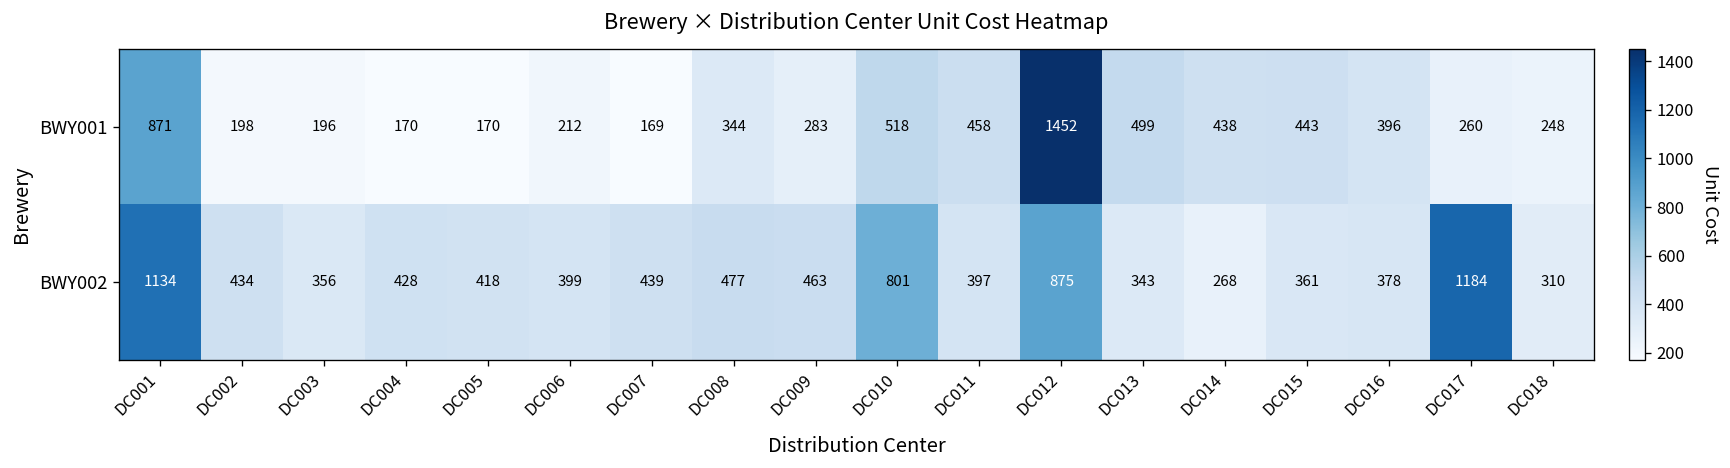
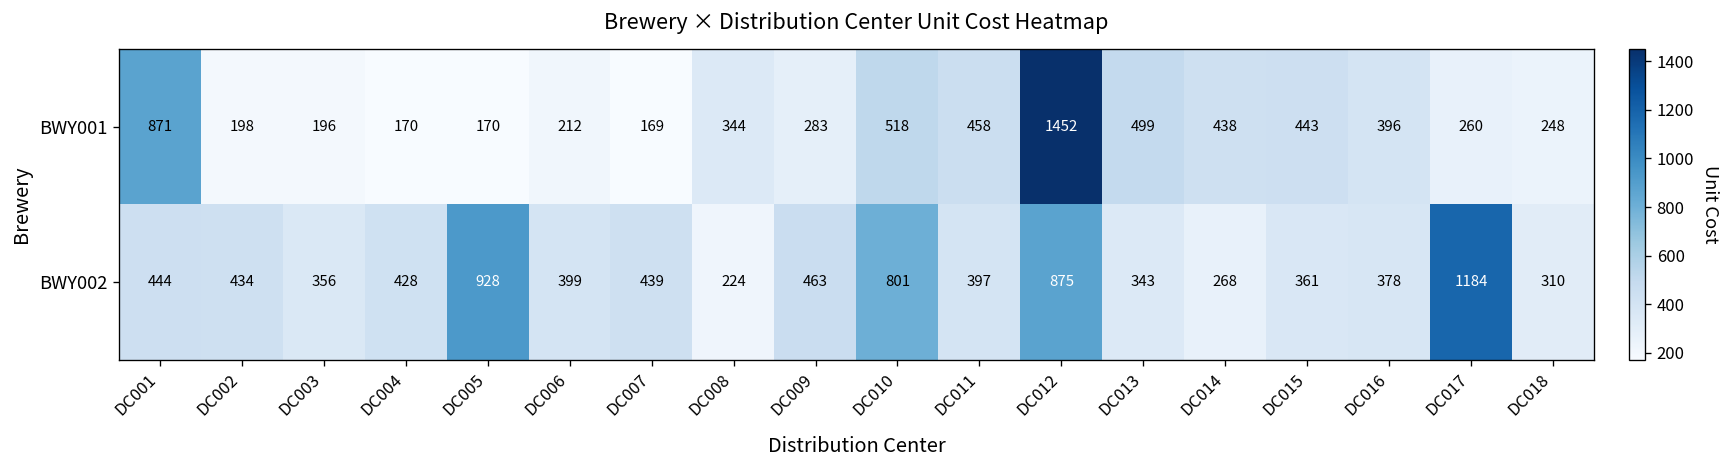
BWY002, DC001: 1134 -> 444
BWY002, DC005: 418 -> 928
BWY002, DC008: 477 -> 224
